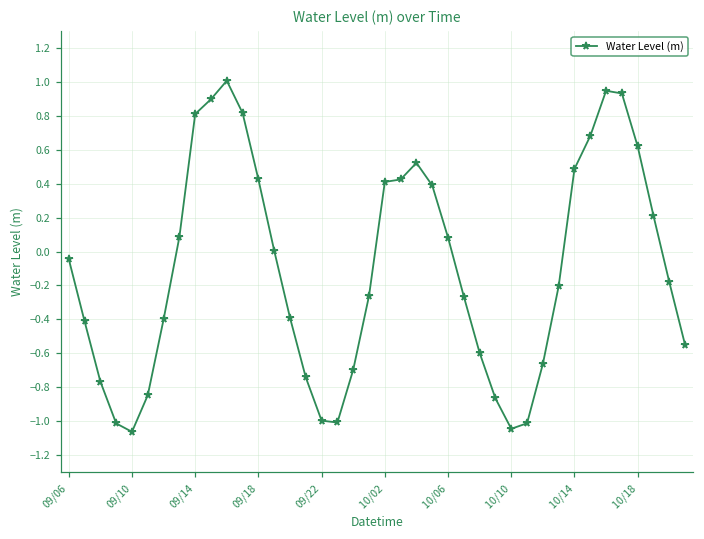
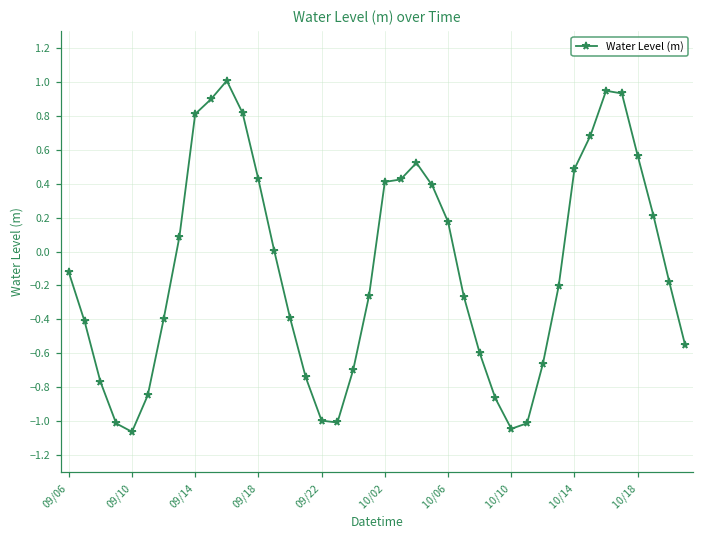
09/06: -0.04 -> -0.12
10/06: 0.08 -> 0.18
10/18: 0.62 -> 0.57
